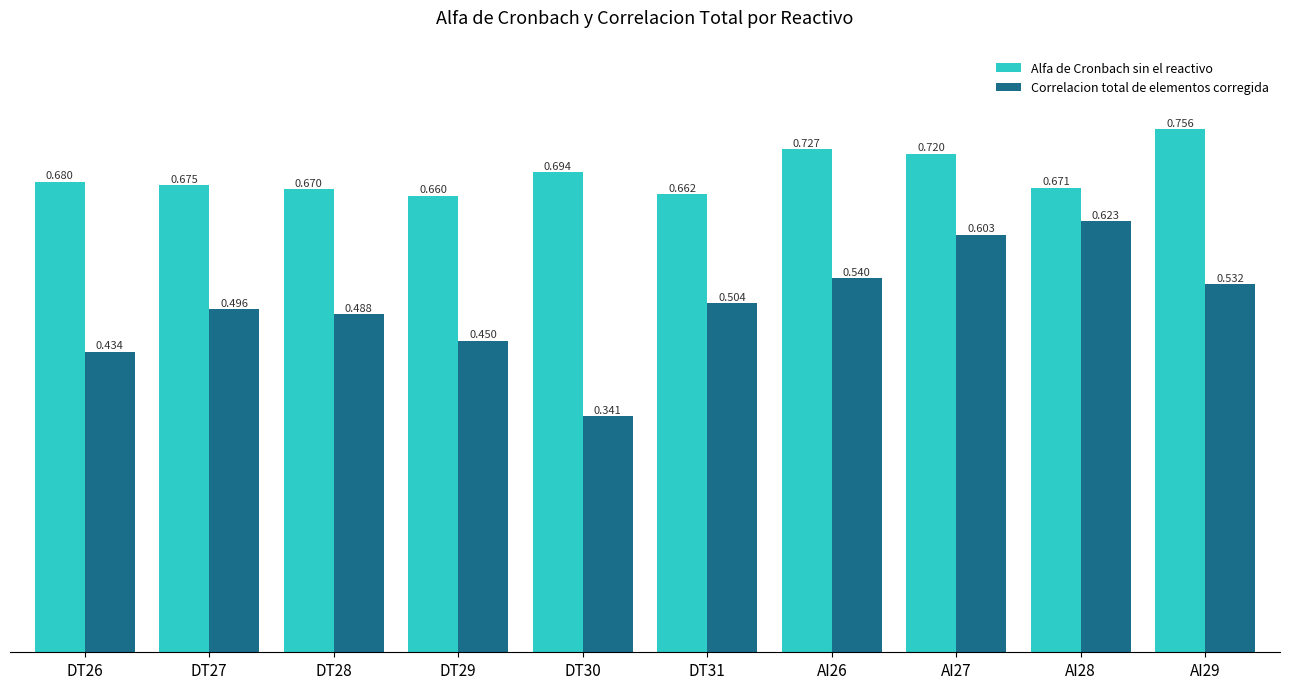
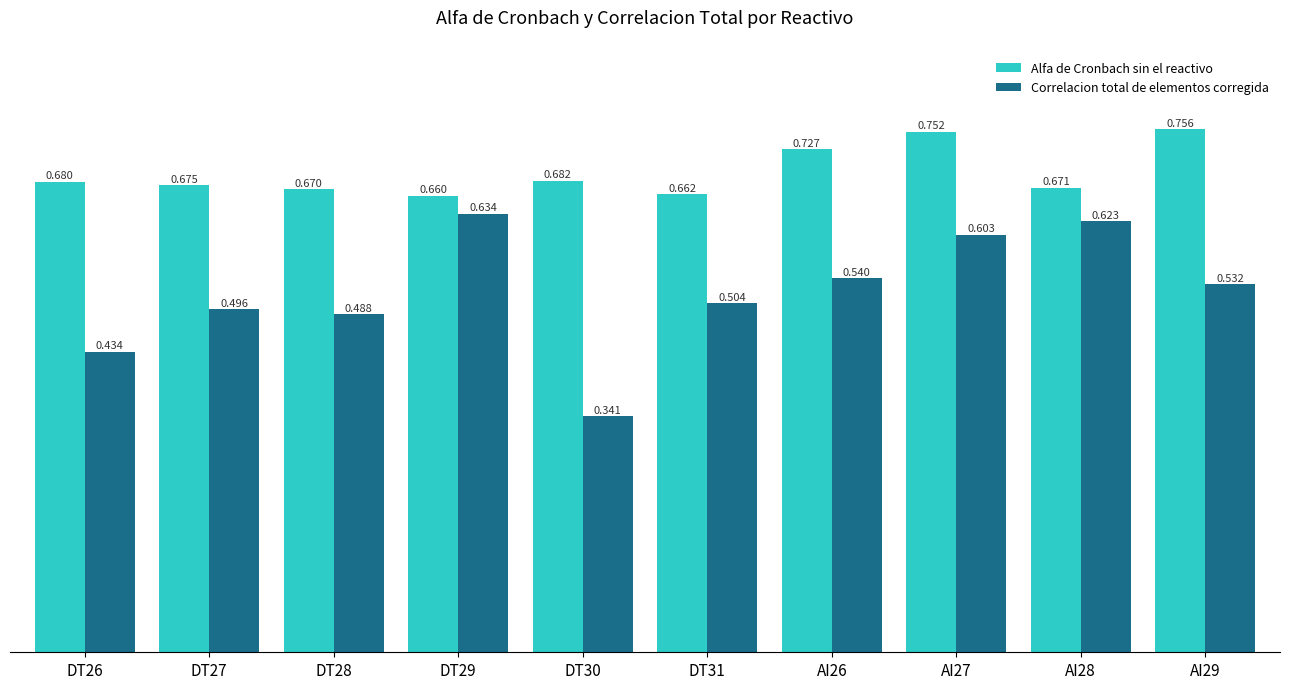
Correlacion total de elementos corregida, DT29: 0.450 -> 0.634
Alfa de Cronbach sin el reactivo, DT30: 0.694 -> 0.682
Alfa de Cronbach sin el reactivo, AI27: 0.720 -> 0.752
